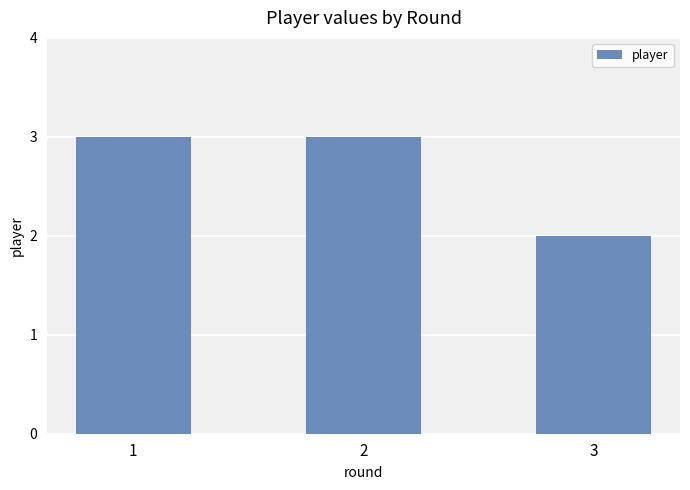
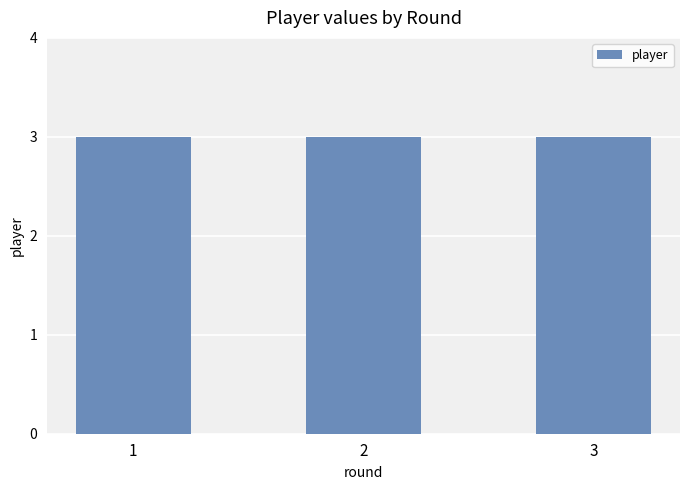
3: 2 -> 3
